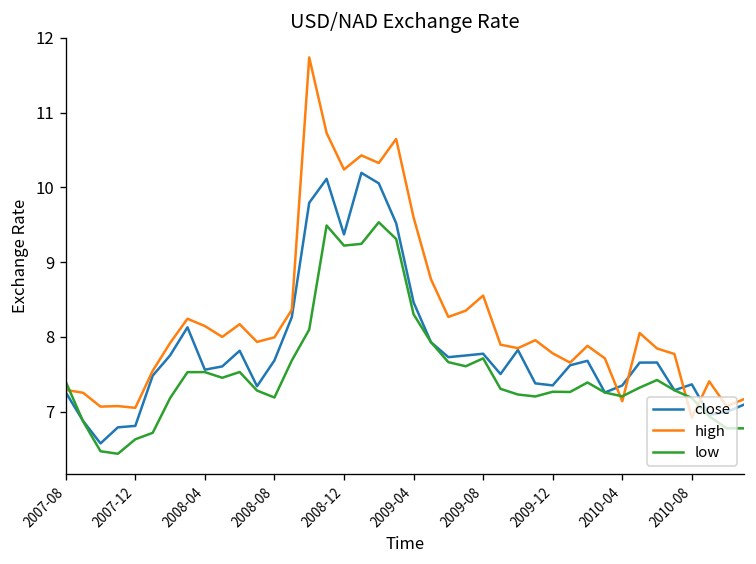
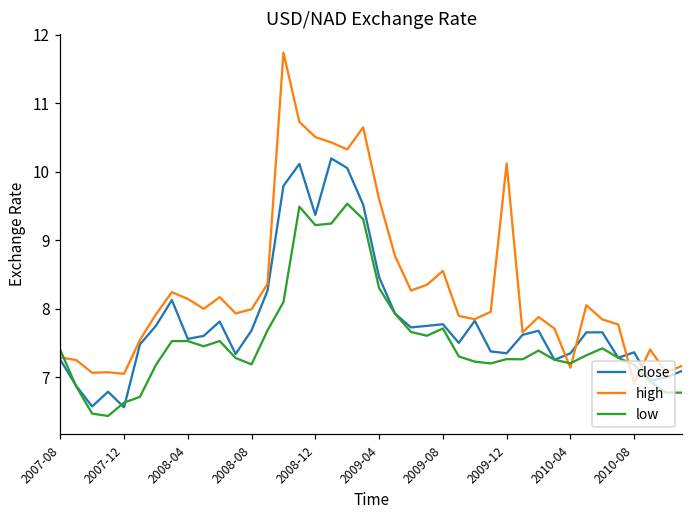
close, 2007-12: 6.8 -> 6.6
high, 2008-12: 10.2 -> 10.5
high, 2009-12: 7.8 -> 10.1
